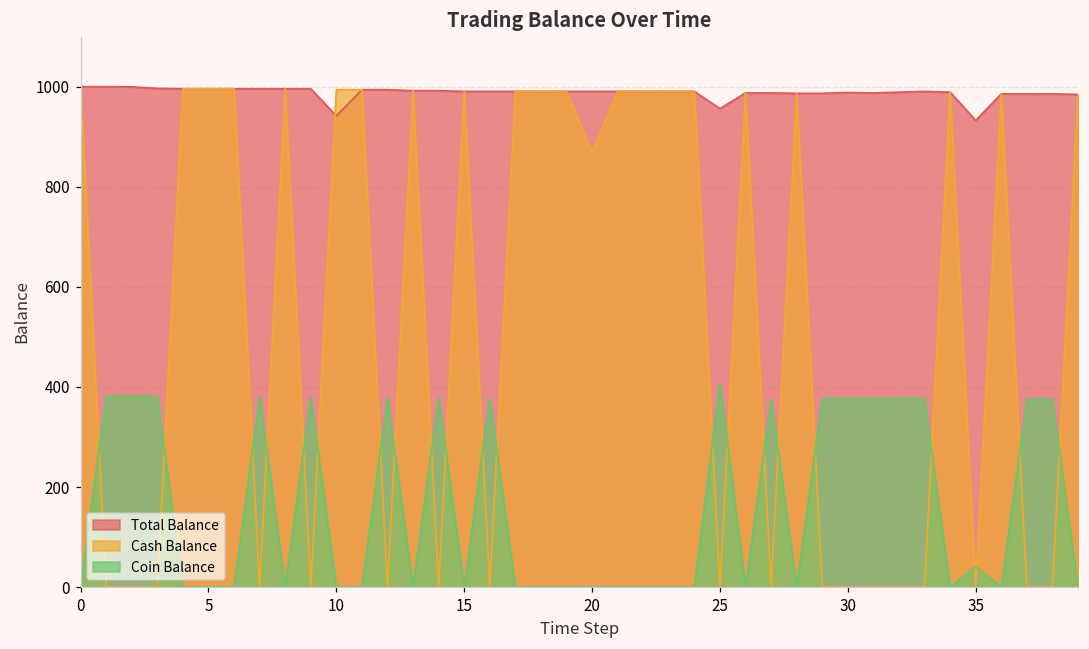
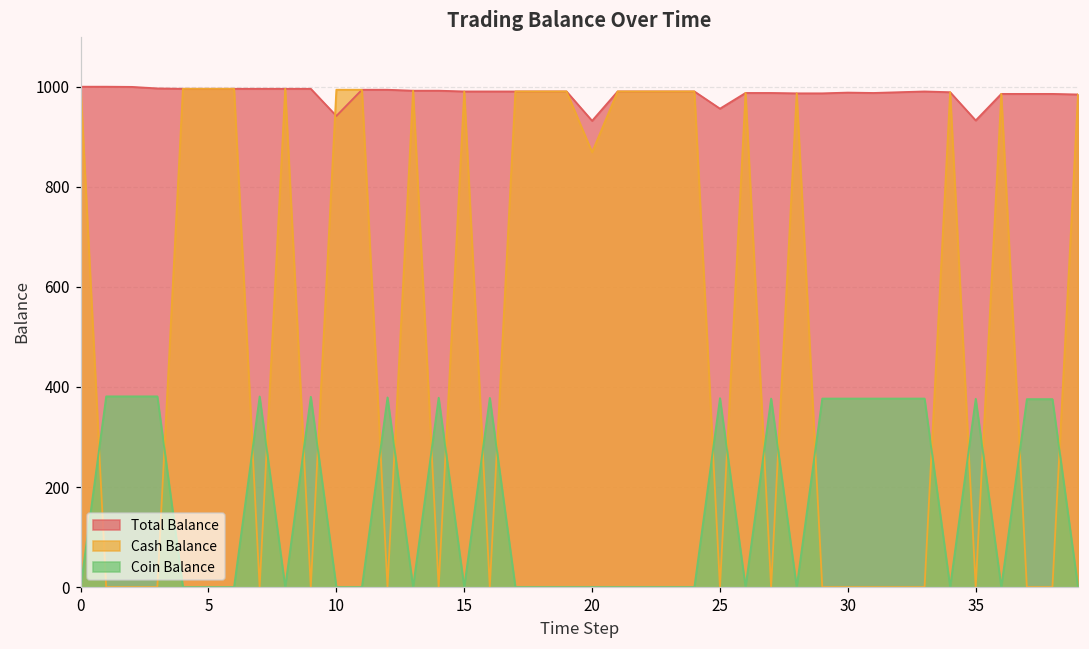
Total Balance, 20: 990 -> 930
Coin Balance, 25: 410 -> 380
Coin Balance, 35: 40 -> 380
